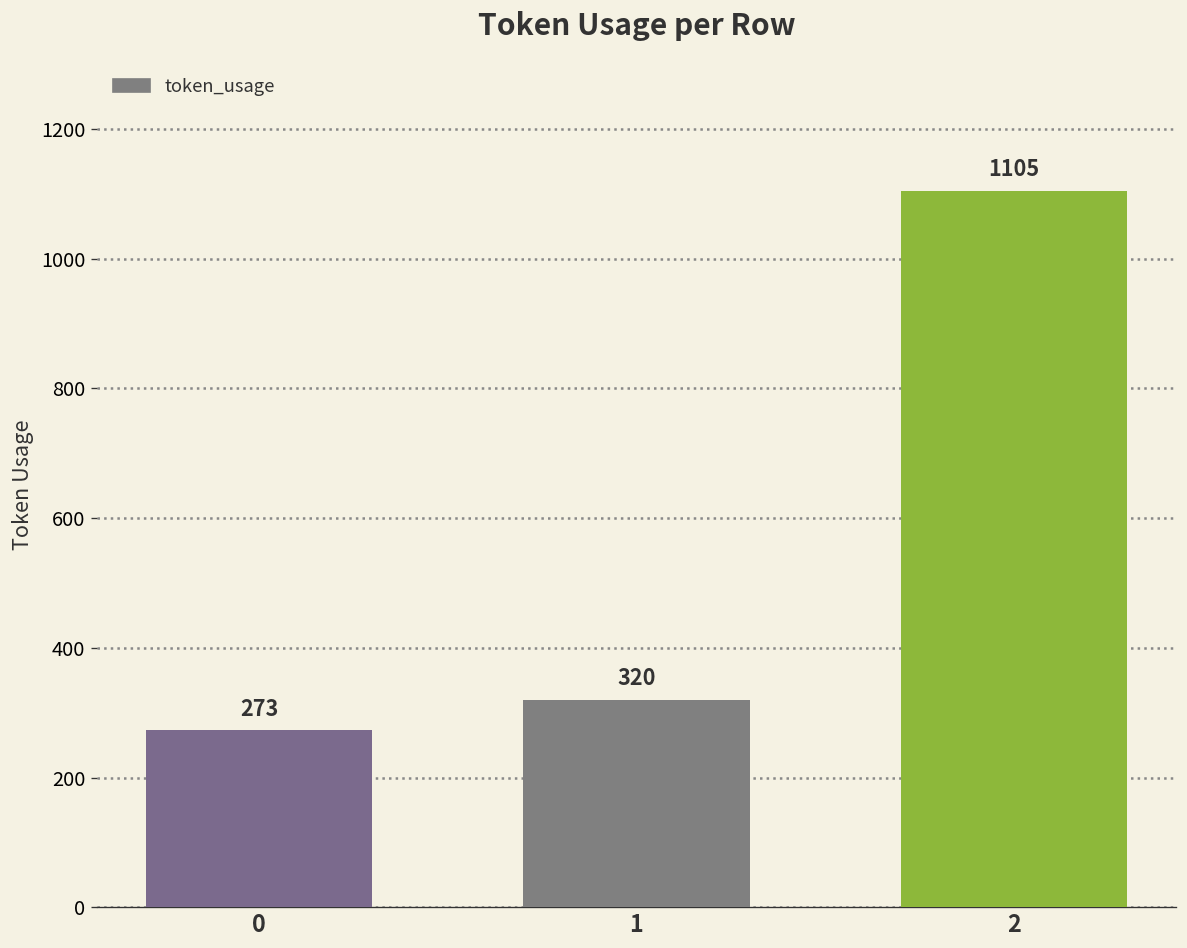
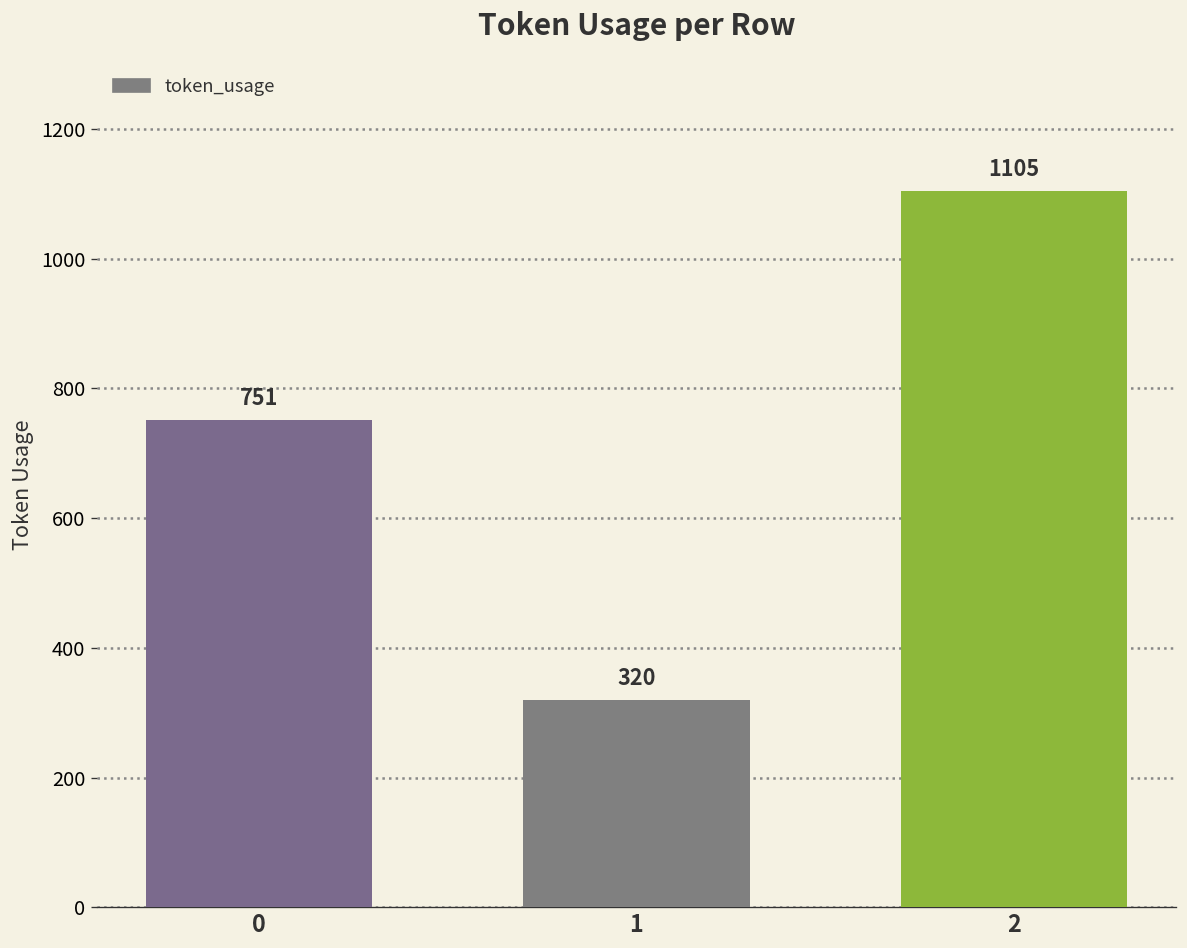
0: 273 -> 751
